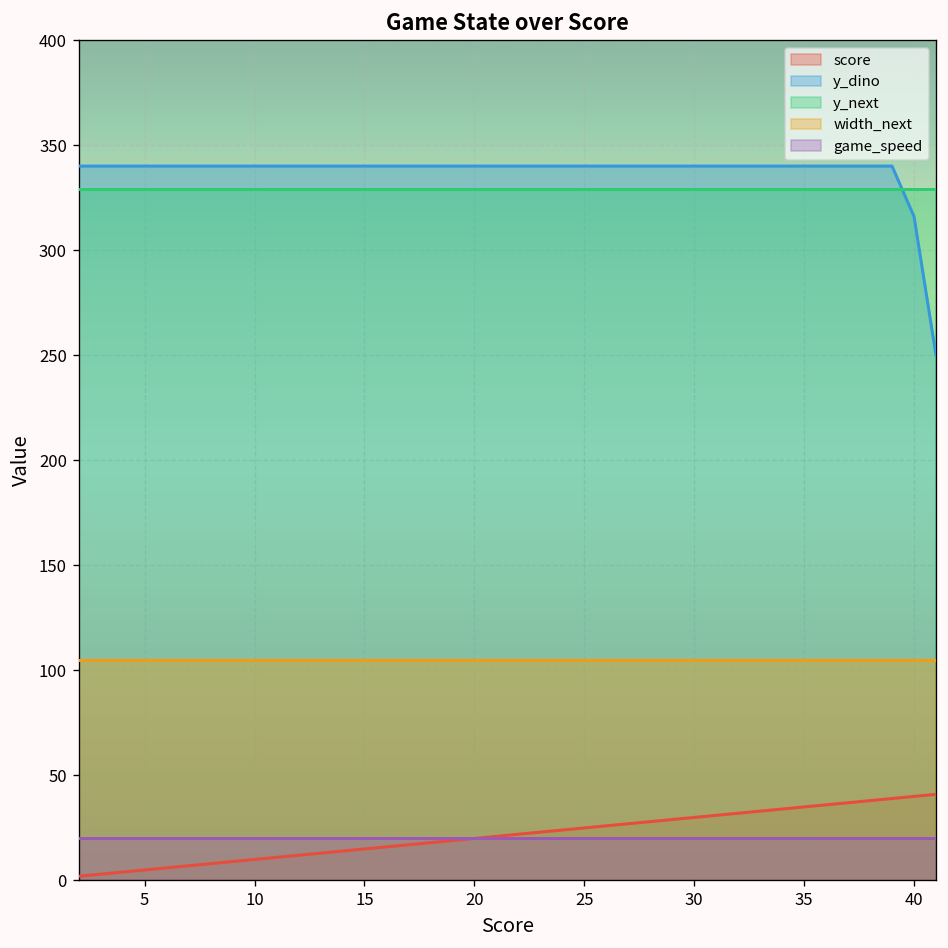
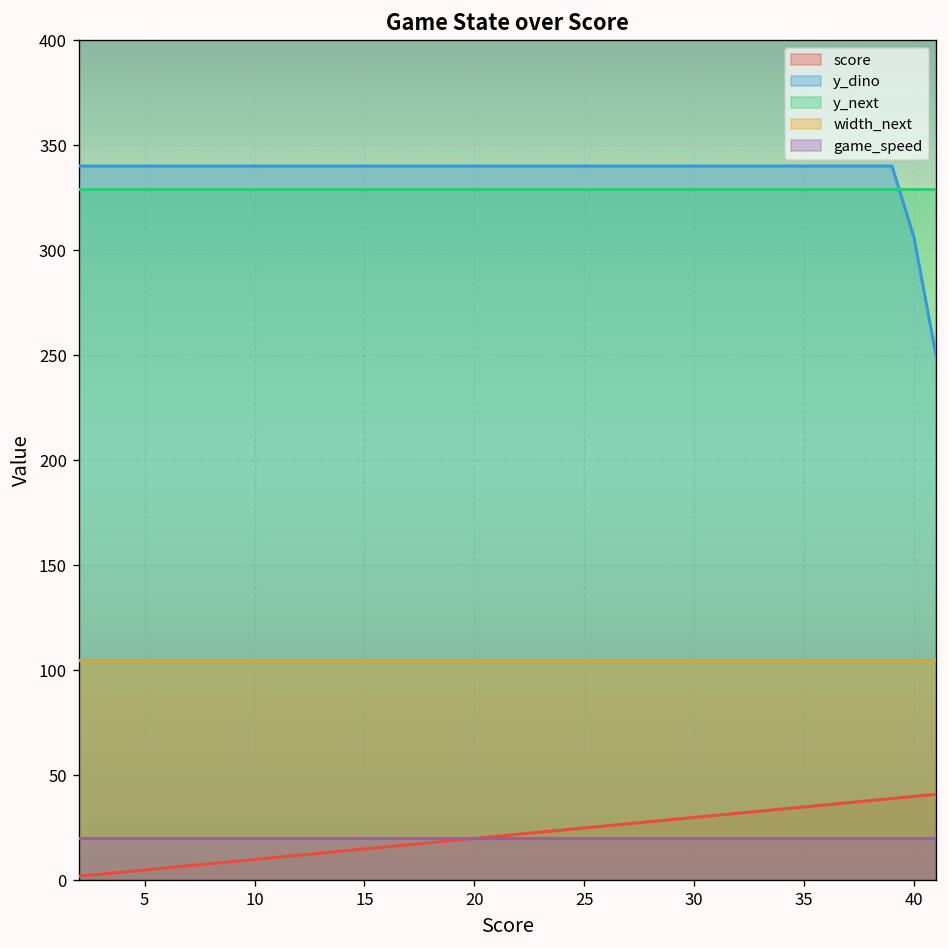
y_dino, 40: 316 -> 306
